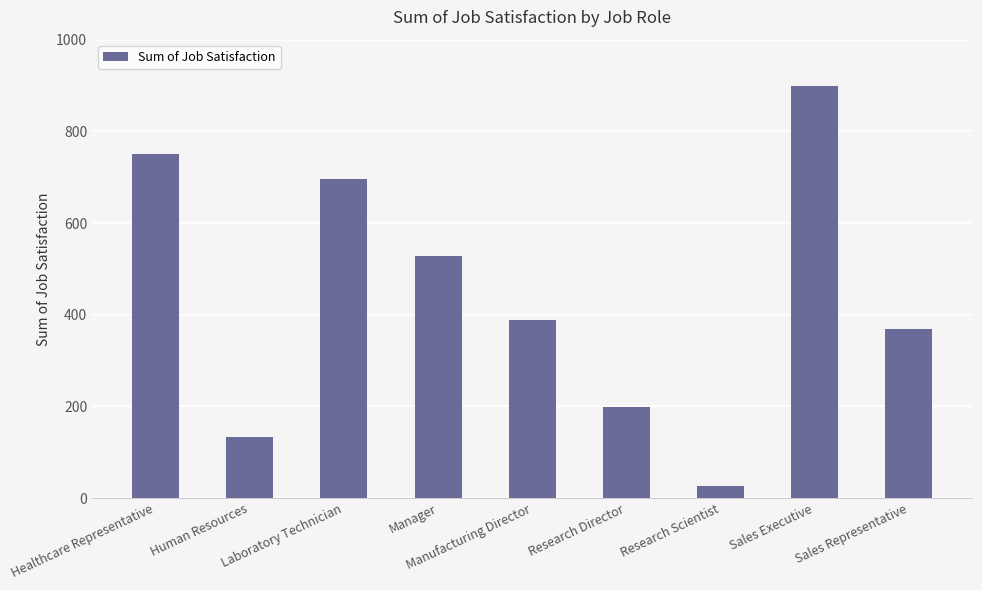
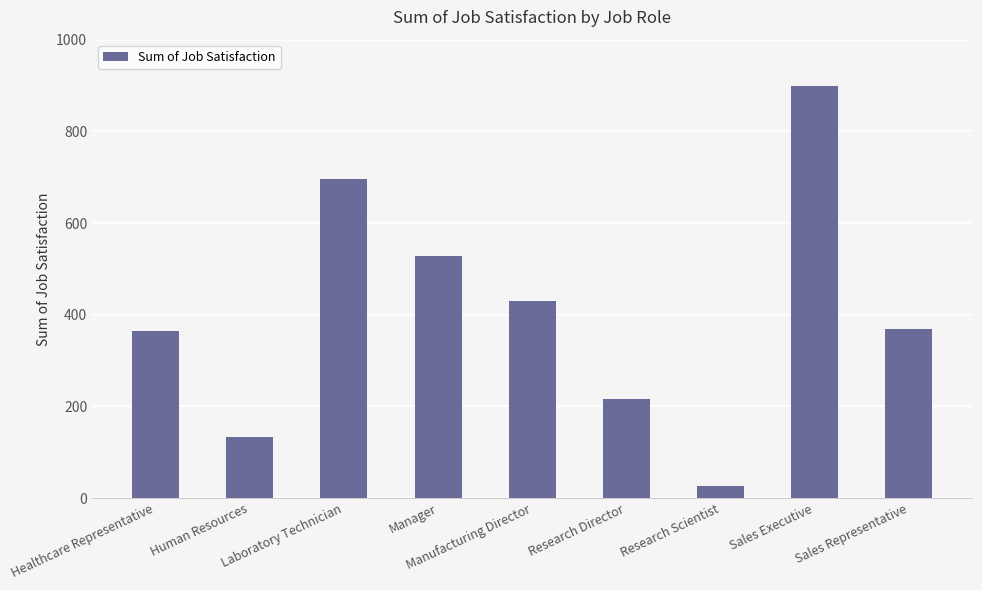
Healthcare Representative: 750 -> 370
Manufacturing Director: 390 -> 430
Research Director: 200 -> 220
